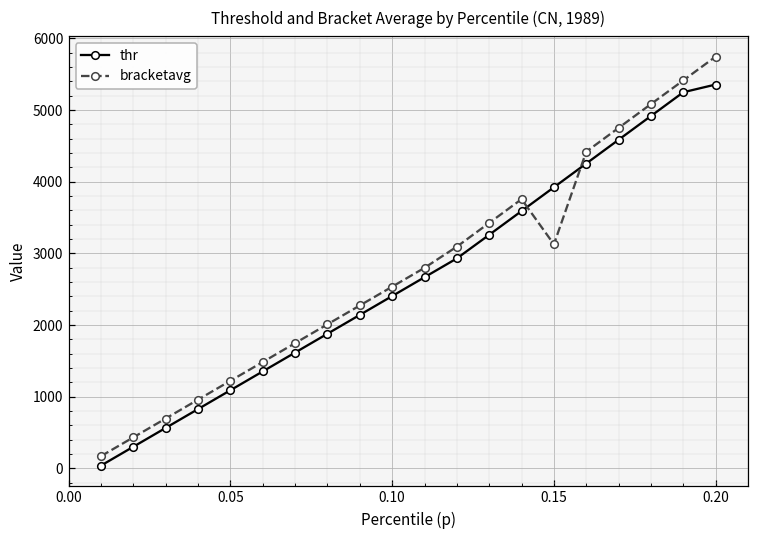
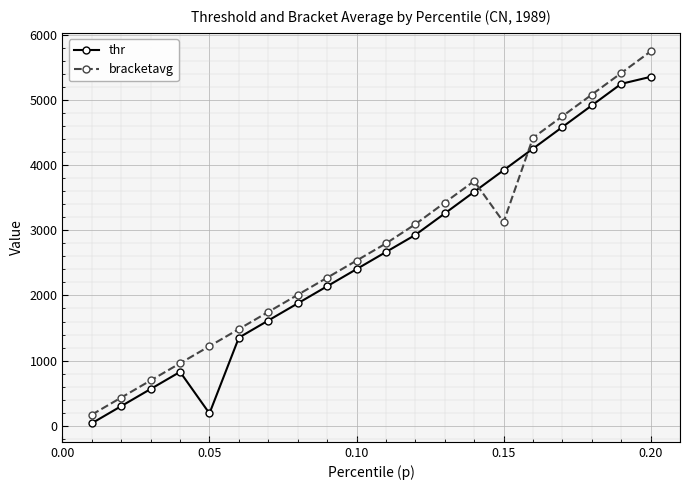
thr, 0.05: 1100 -> 200
